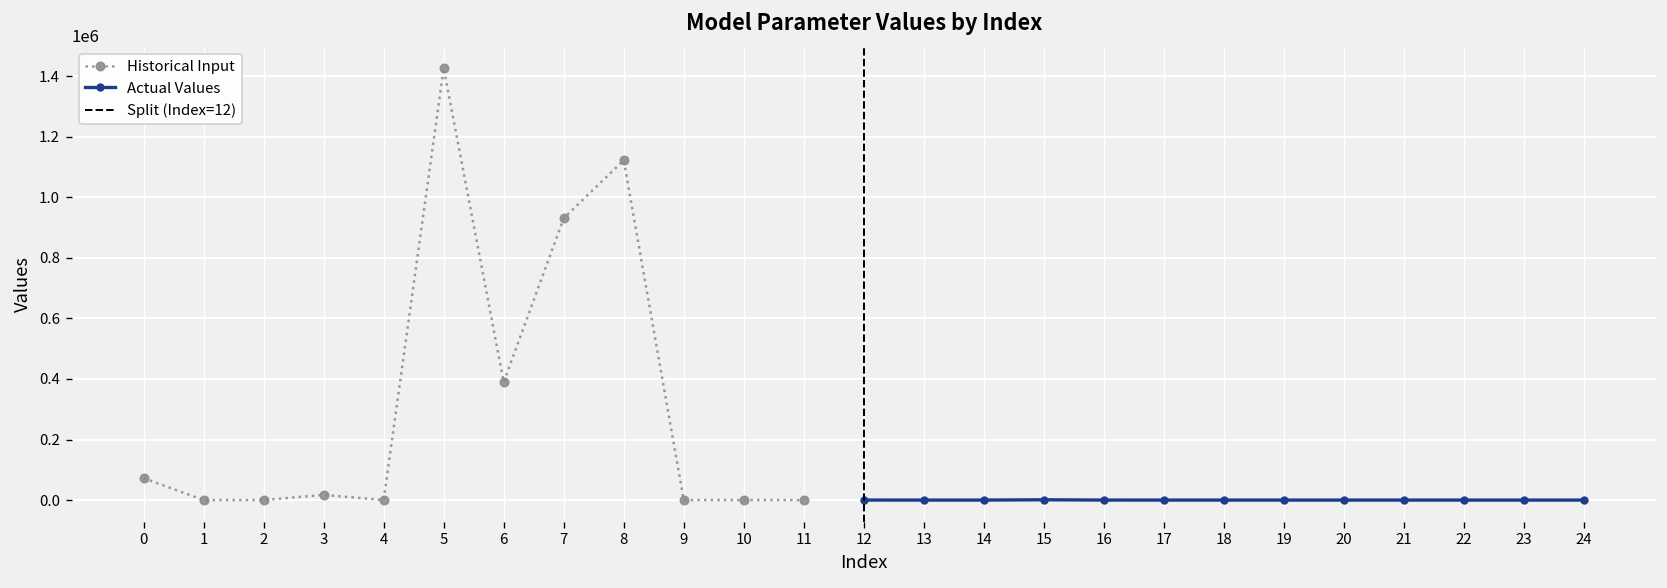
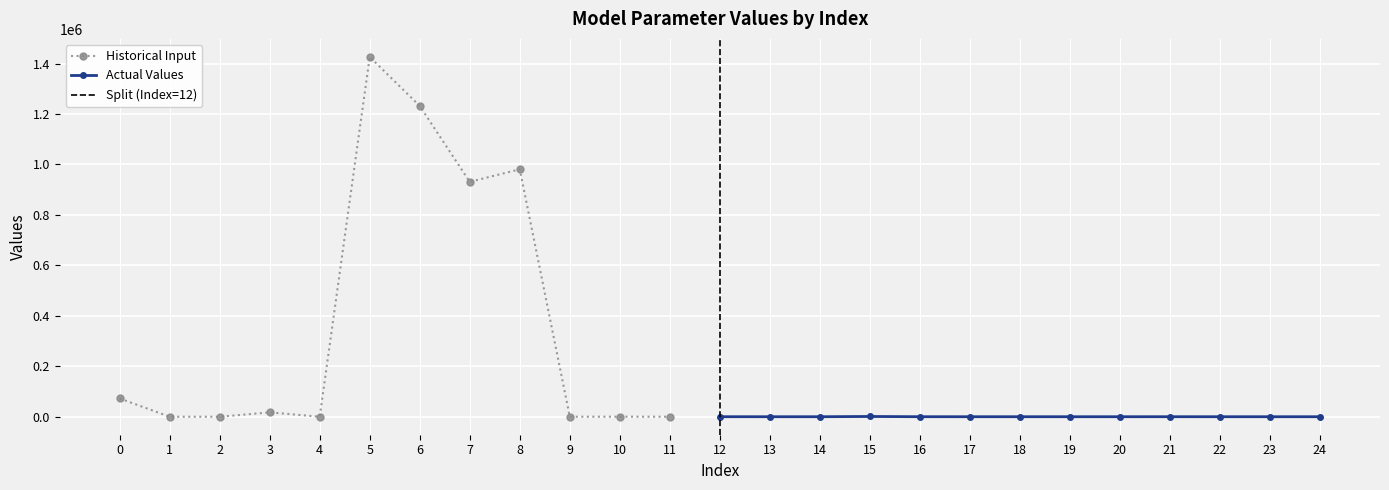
Historical Input, 6: 390000 -> 1230000
Historical Input, 8: 1120000 -> 980000
